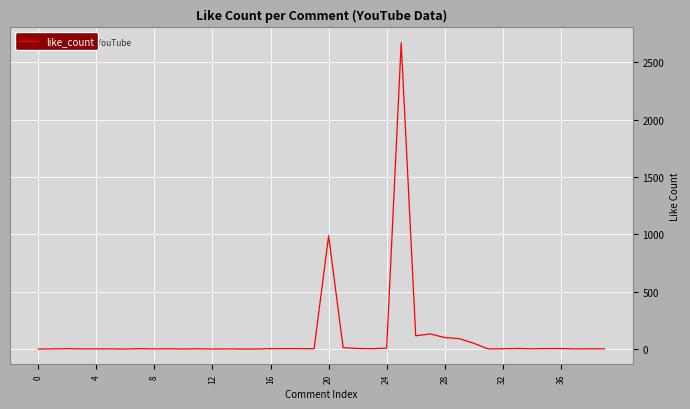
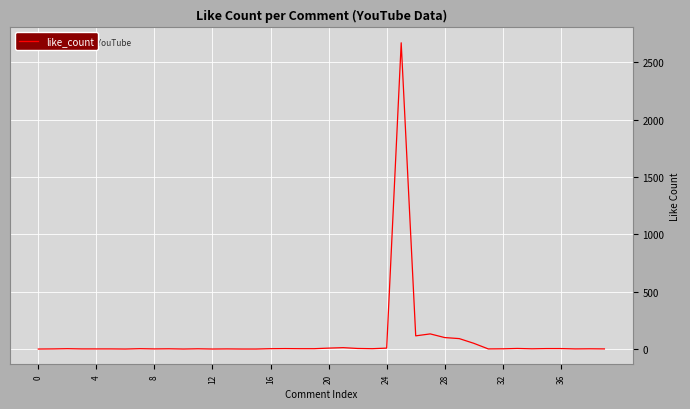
20: 990 -> 10
